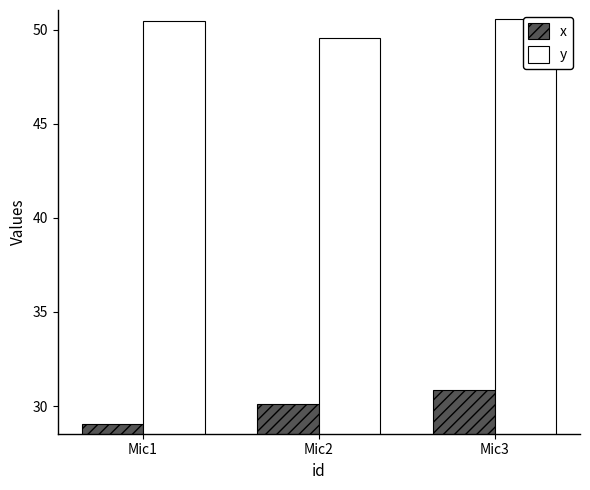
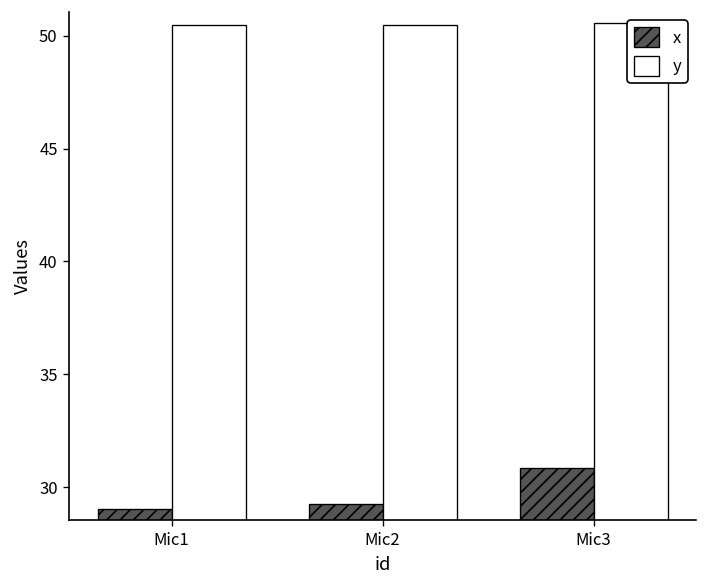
x, Mic2: 30.1 -> 29.3
y, Mic2: 49.5 -> 50.5
